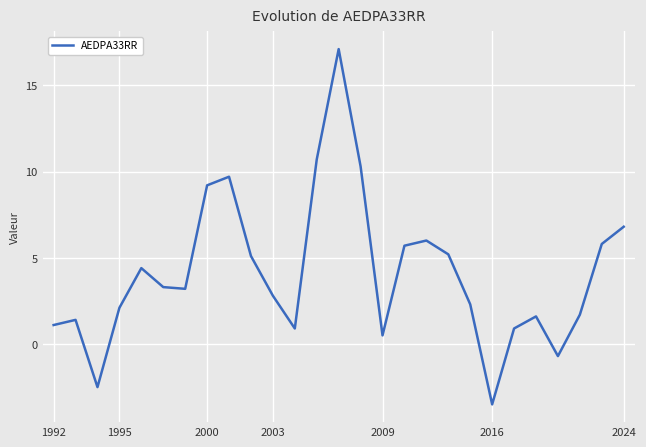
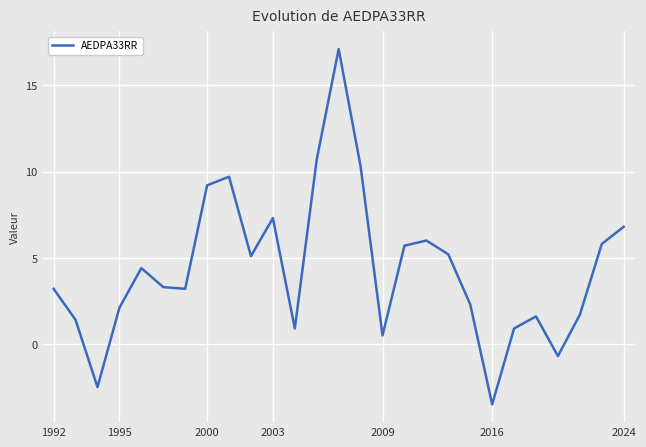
1992: 1.1 -> 3.2
2003: 2.8 -> 7.3
